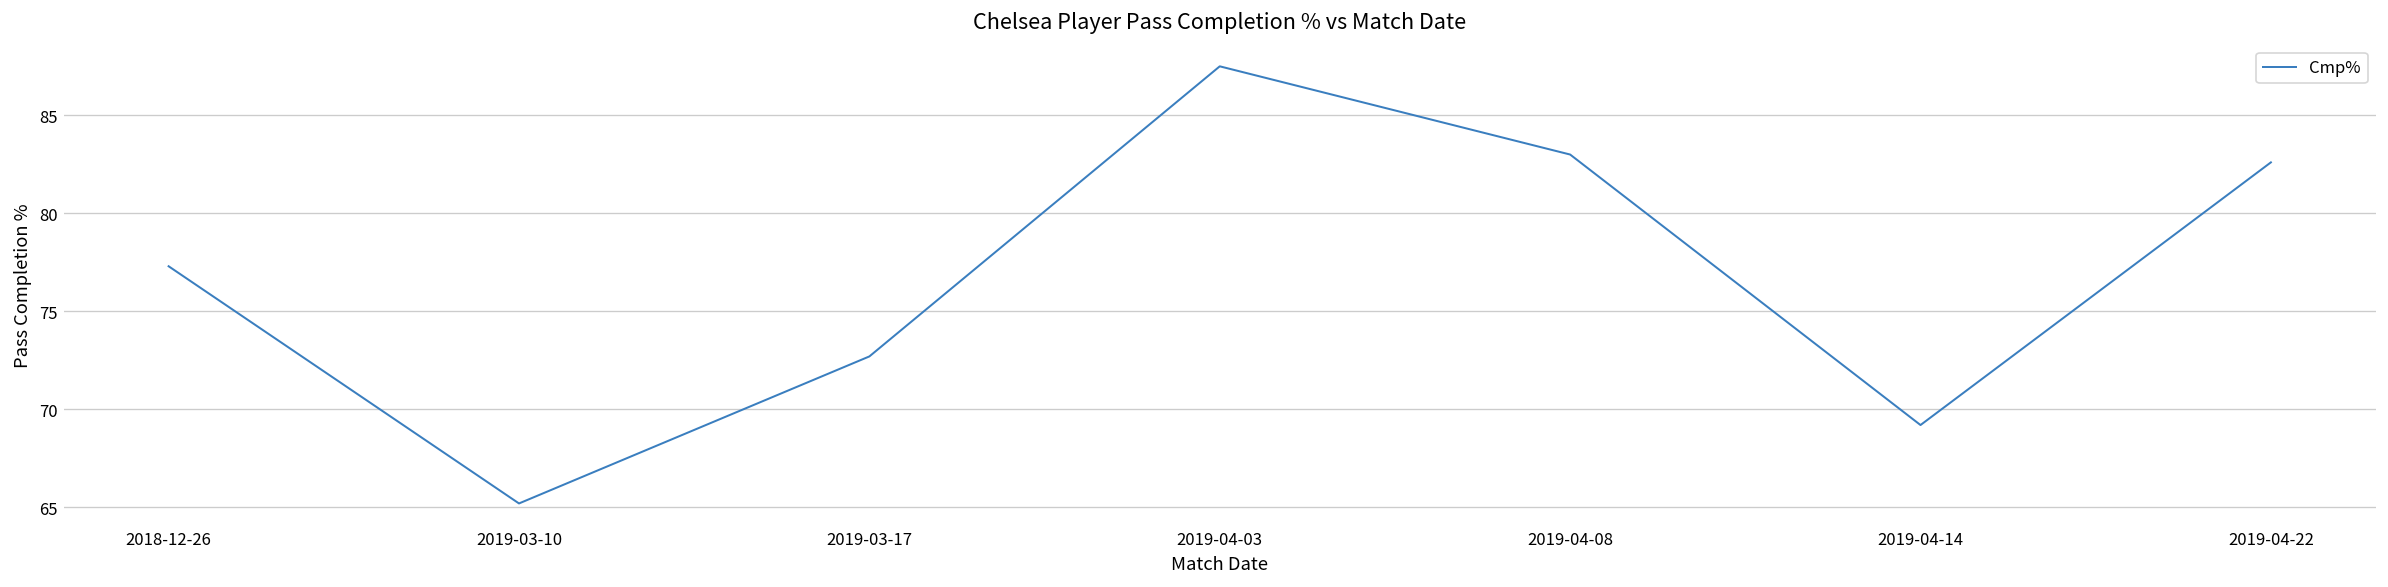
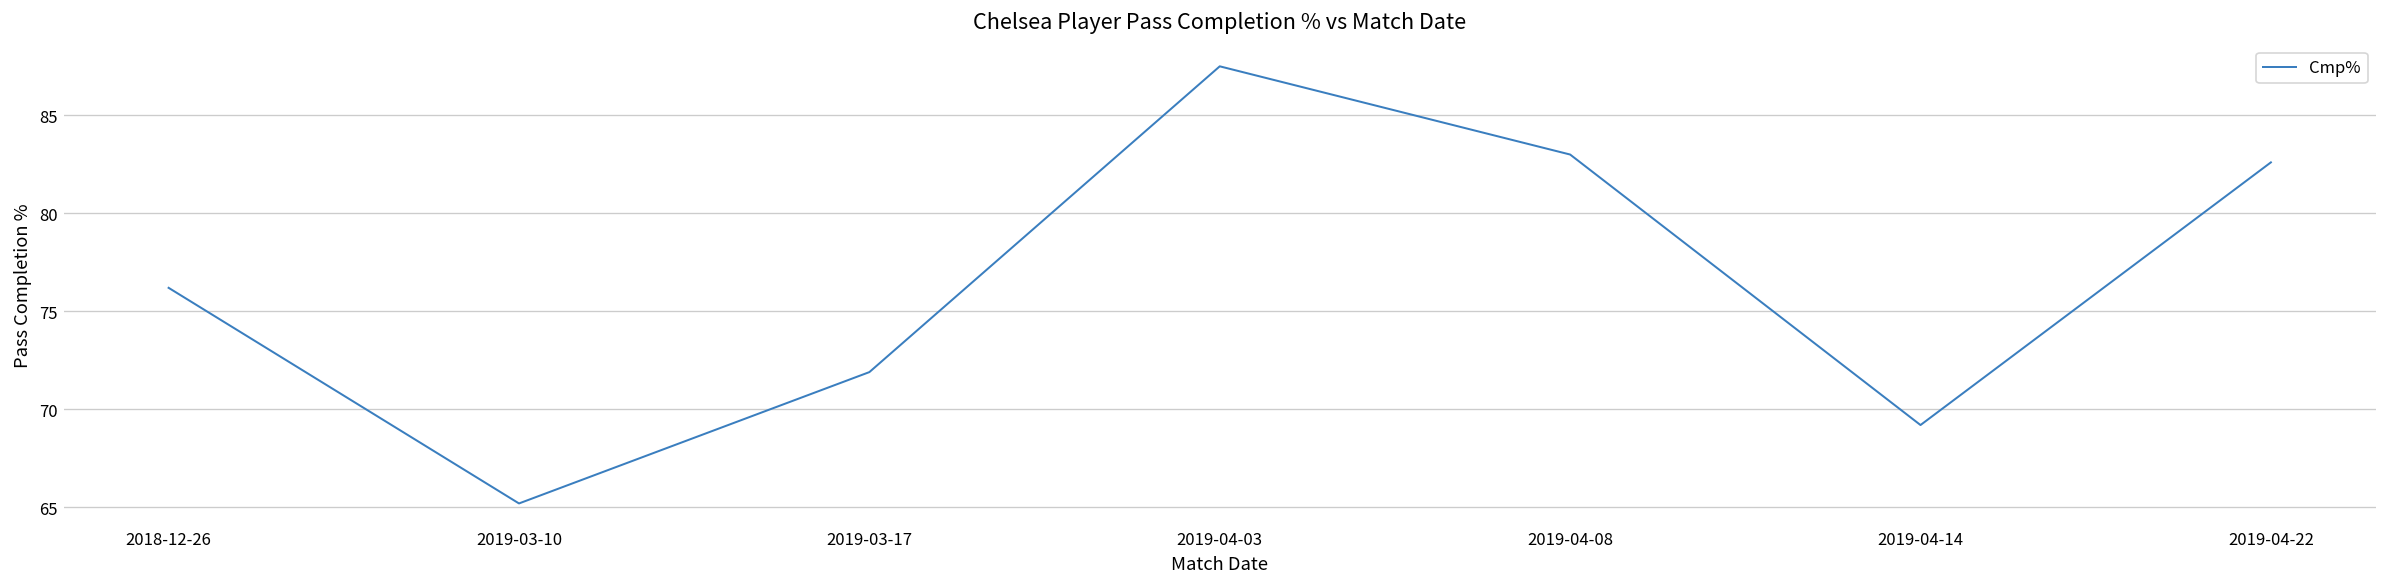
2018-12-26: 77.3 -> 76.2
2019-03-17: 72.7 -> 71.9
